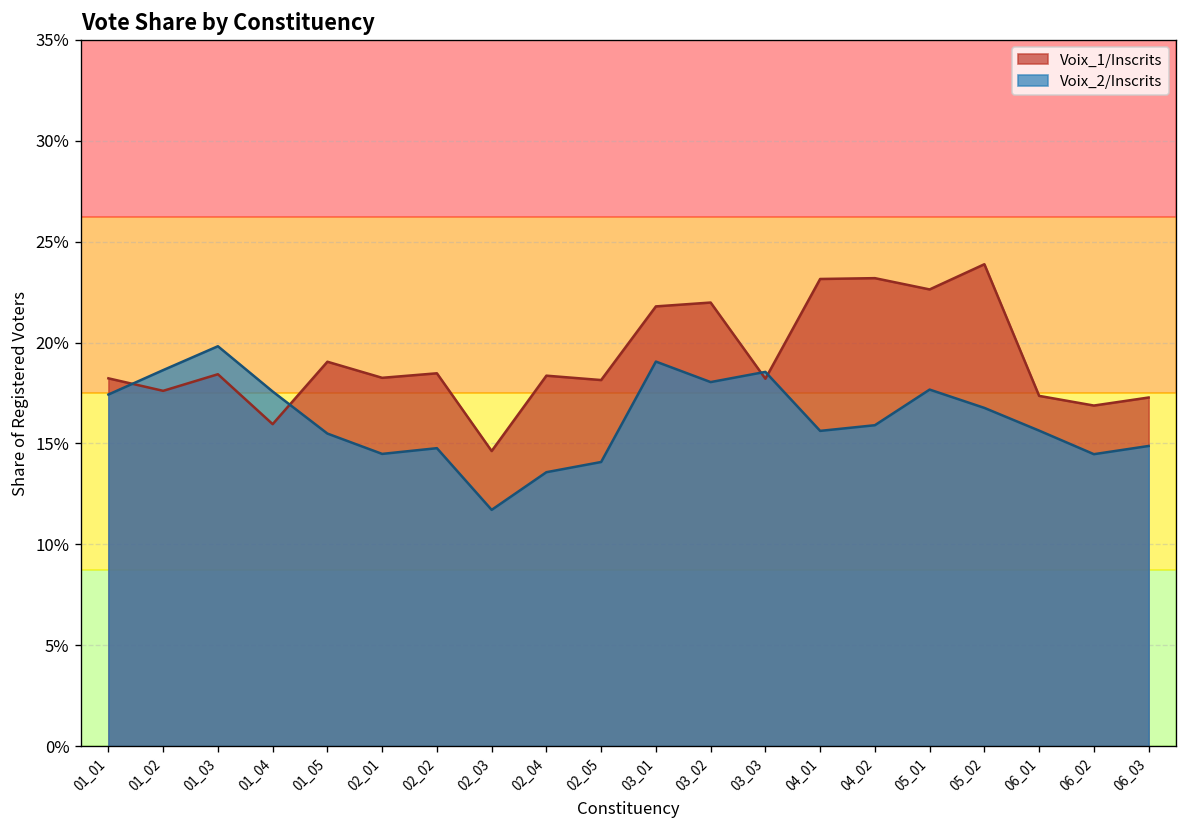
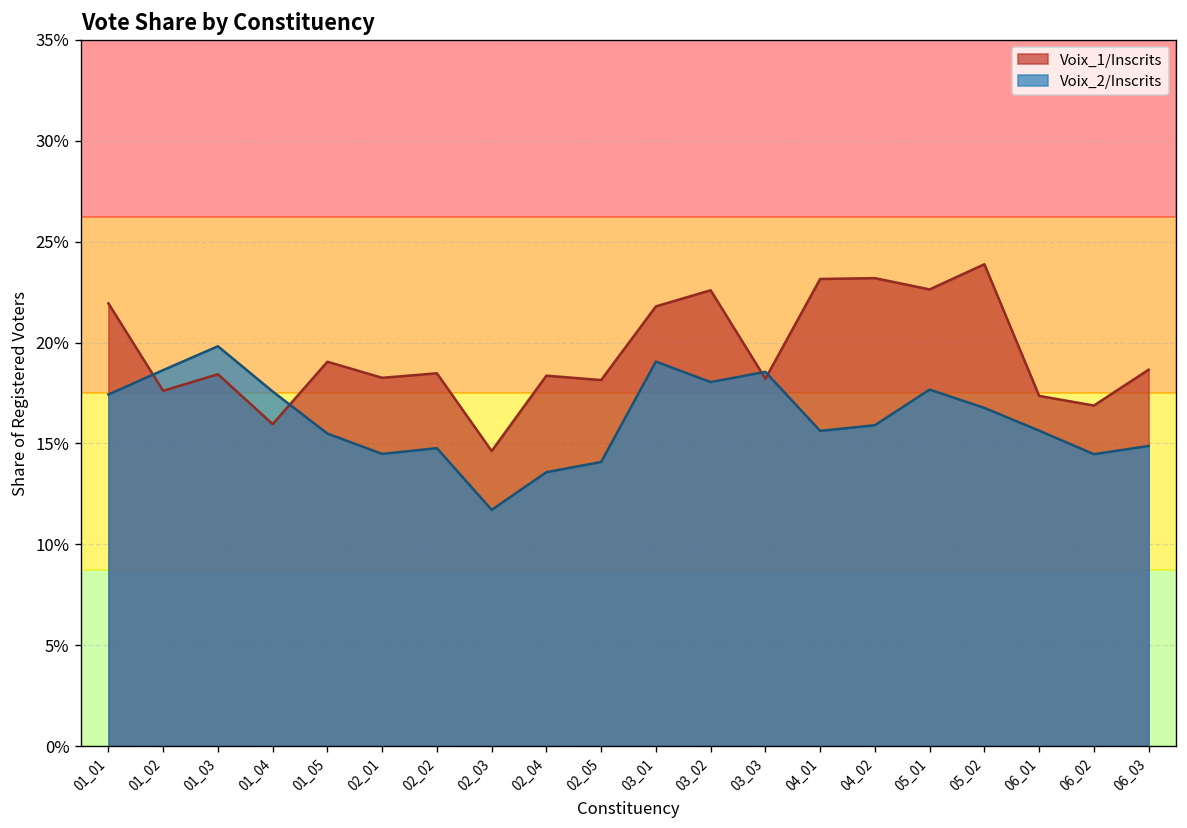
Voix_1/Inscrits, 01_01: 18.2% -> 21.9%
Voix_1/Inscrits, 03_02: 22.0% -> 22.6%
Voix_1/Inscrits, 06_03: 17.3% -> 18.7%
